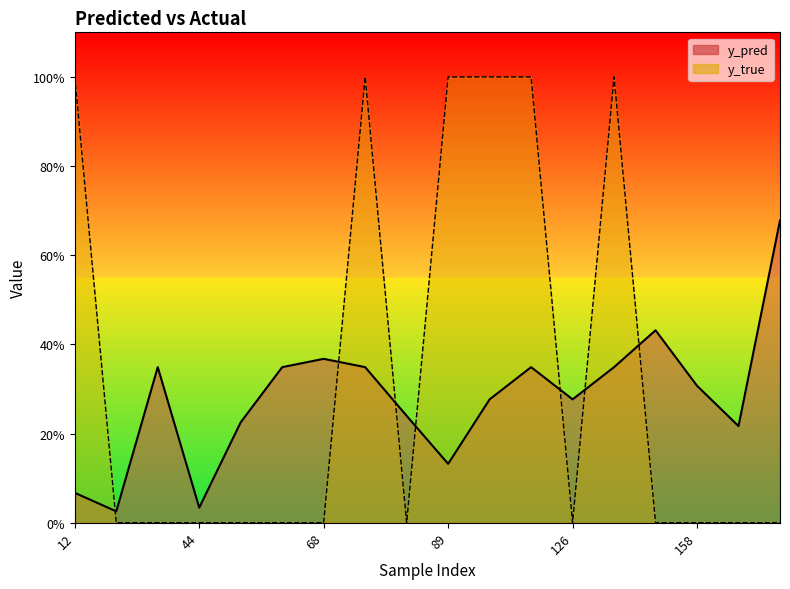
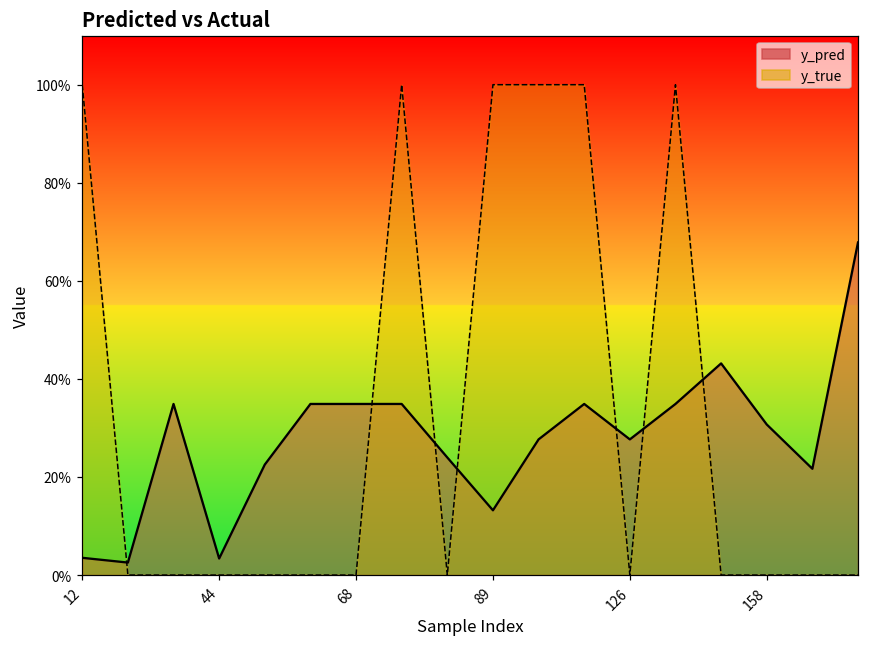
y_pred, 12: 7% -> 4%
y_pred, 68: 37% -> 35%
